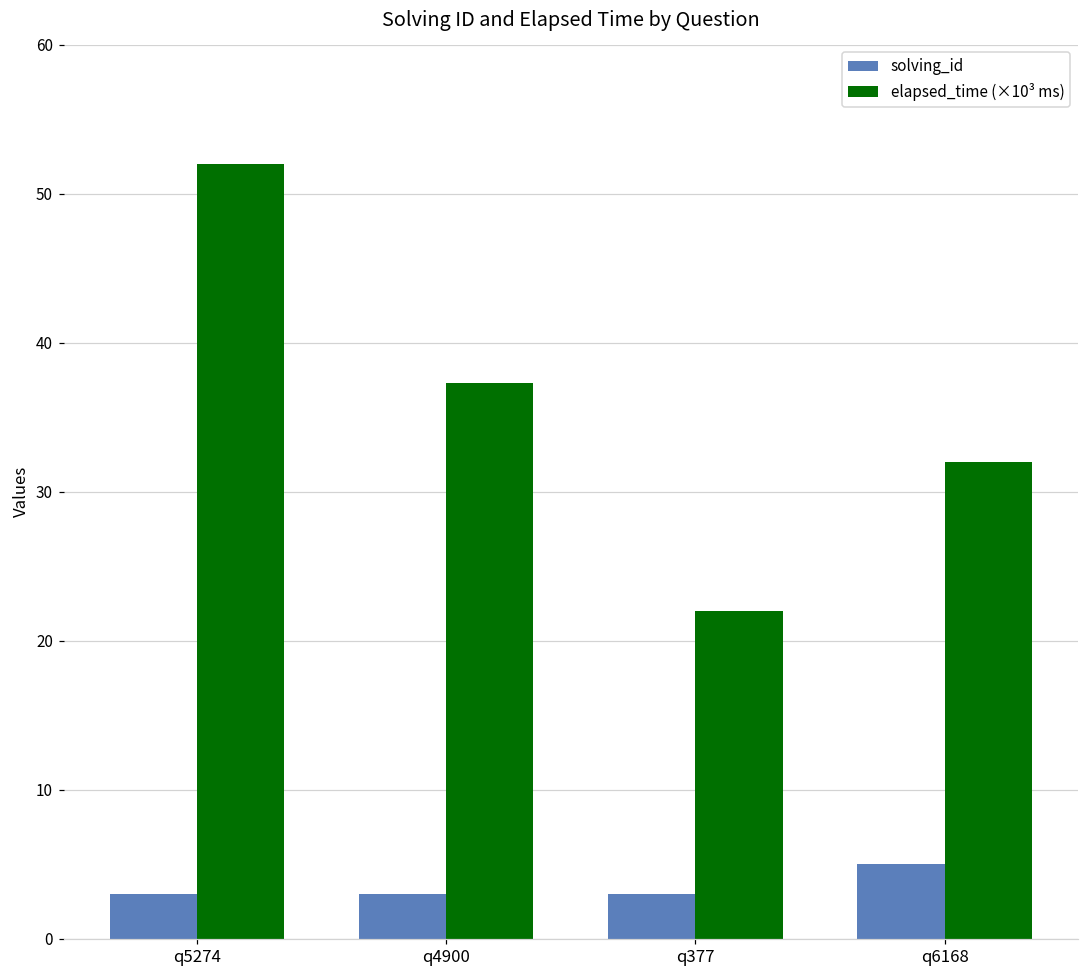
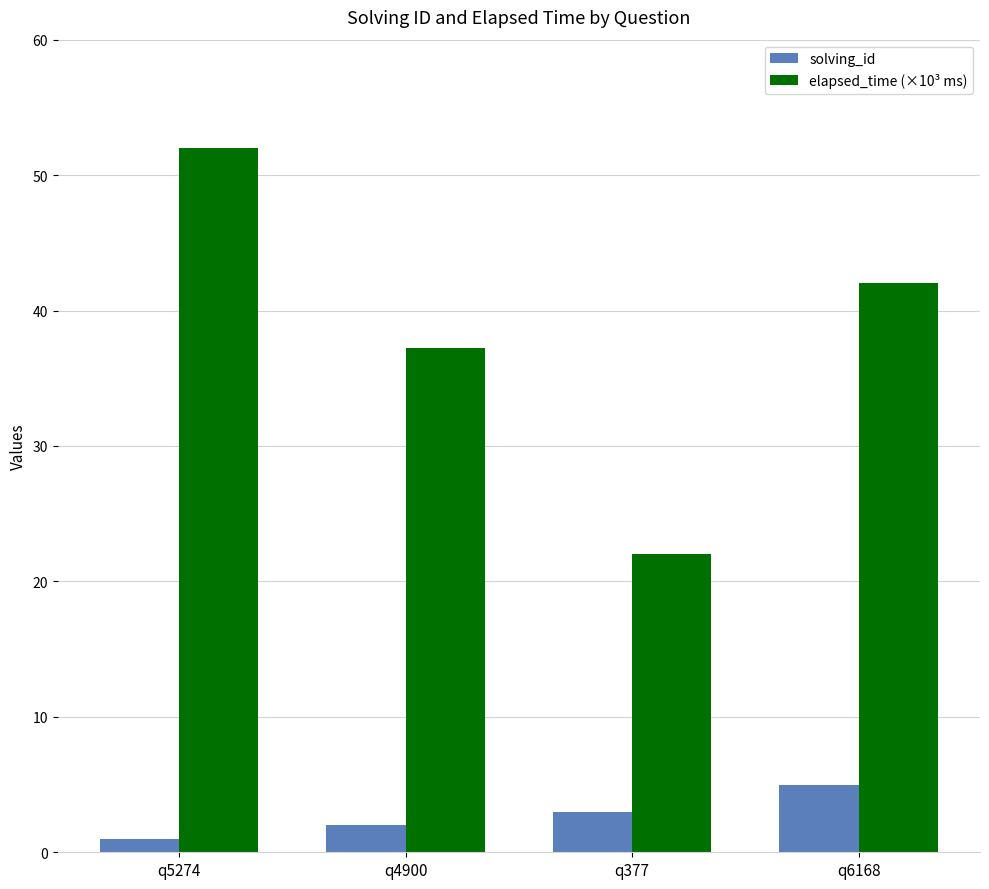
solving_id, q5274: 3 -> 1
solving_id, q4900: 3 -> 2
elapsed_time (×10³ ms), q6168: 32.0 -> 42.0
